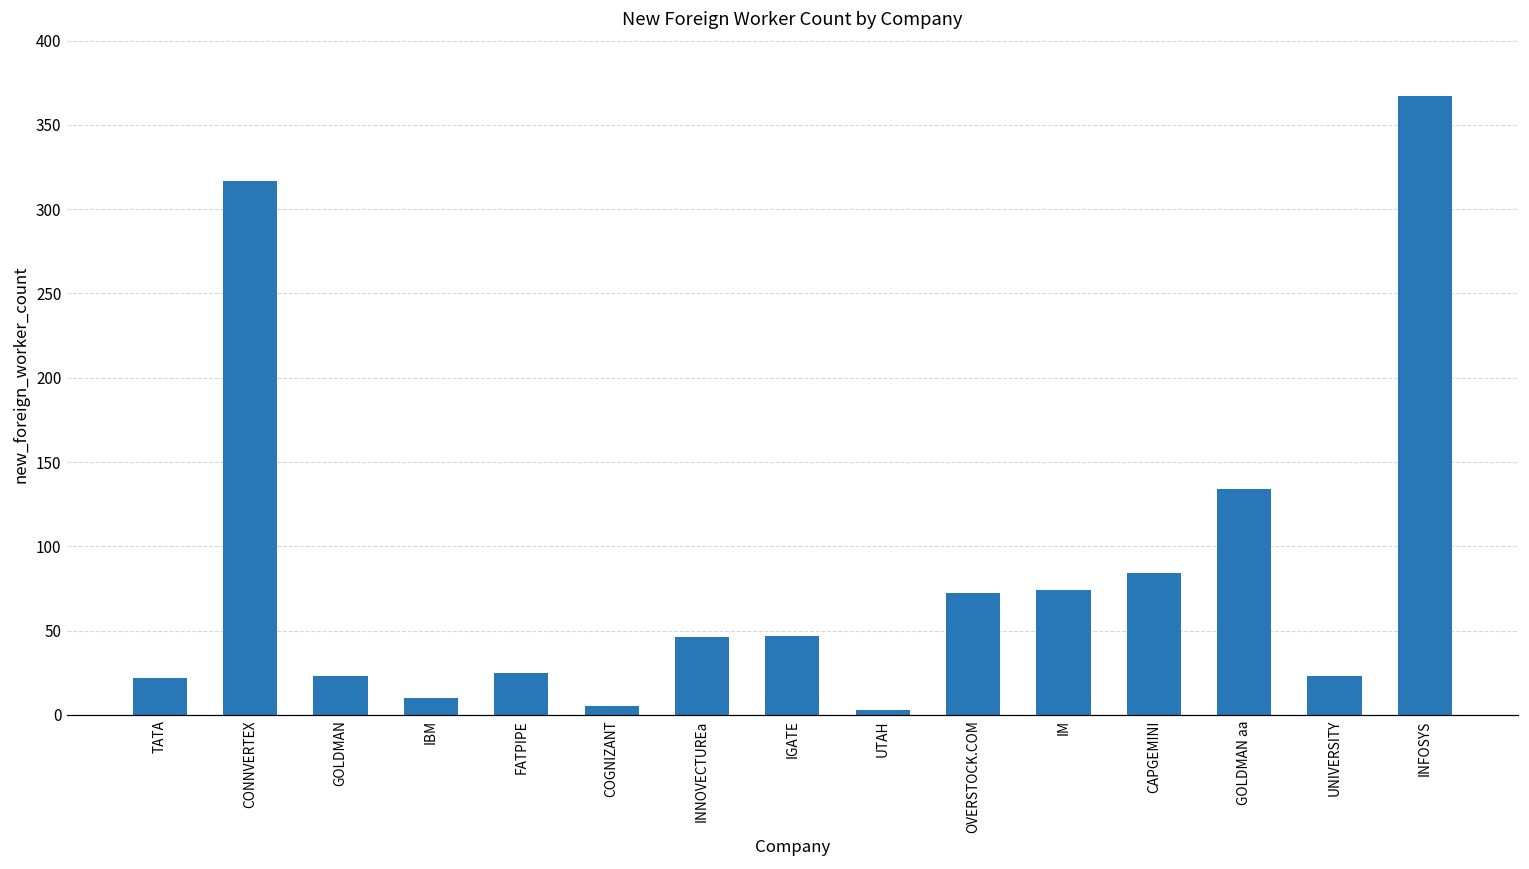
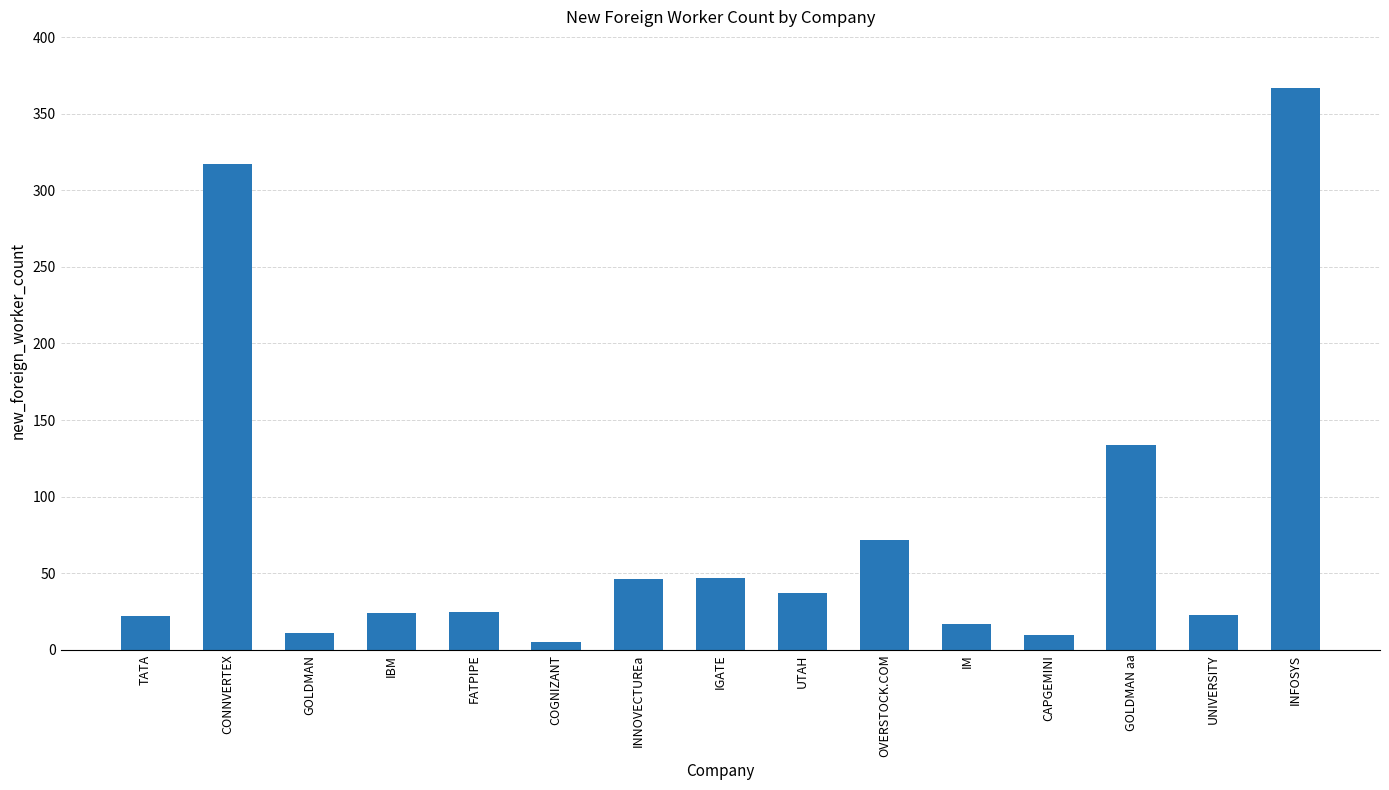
GOLDMAN: 23 -> 11
IBM: 10 -> 24
UTAH: 3 -> 37
IM: 74 -> 17
CAPGEMINI: 84 -> 10
